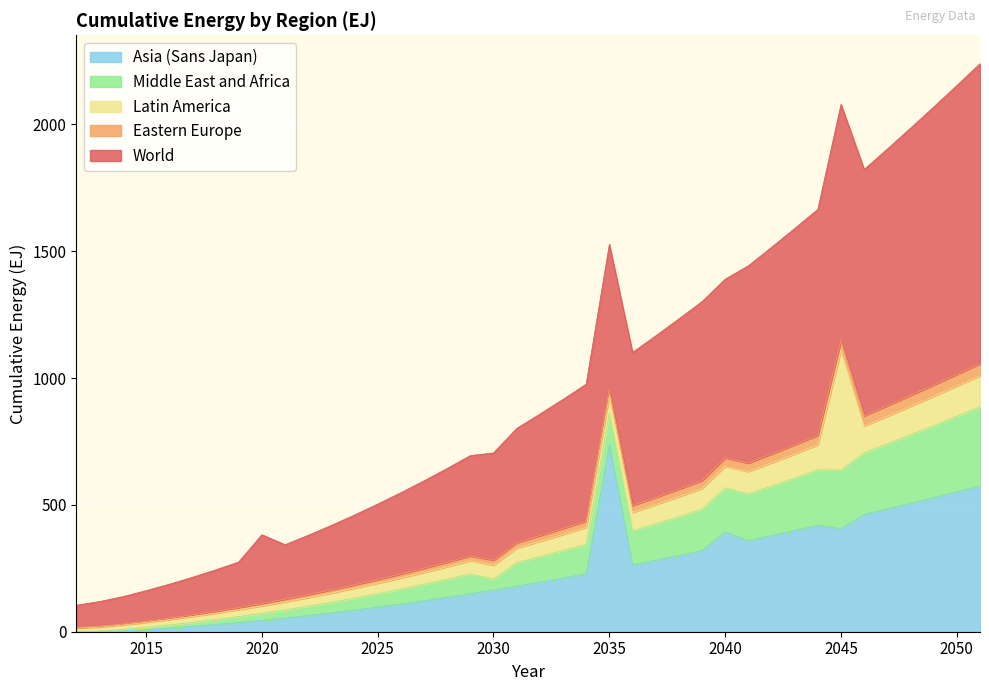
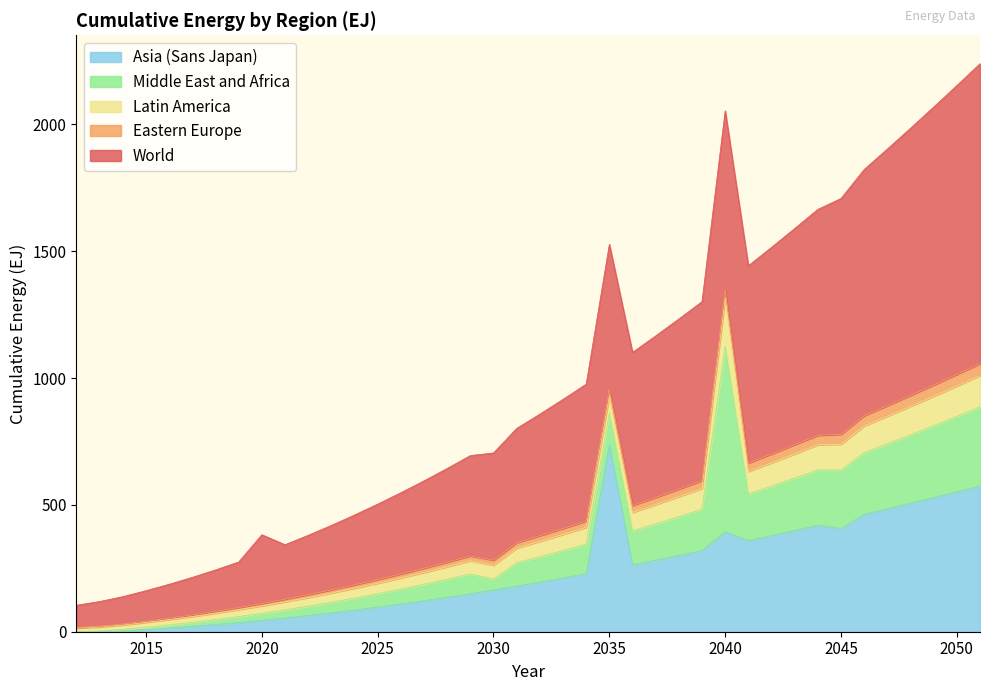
Middle East and Africa, 2040: 170 -> 730
Latin America, 2040: 90 -> 190
Latin America, 2045: 470 -> 100
